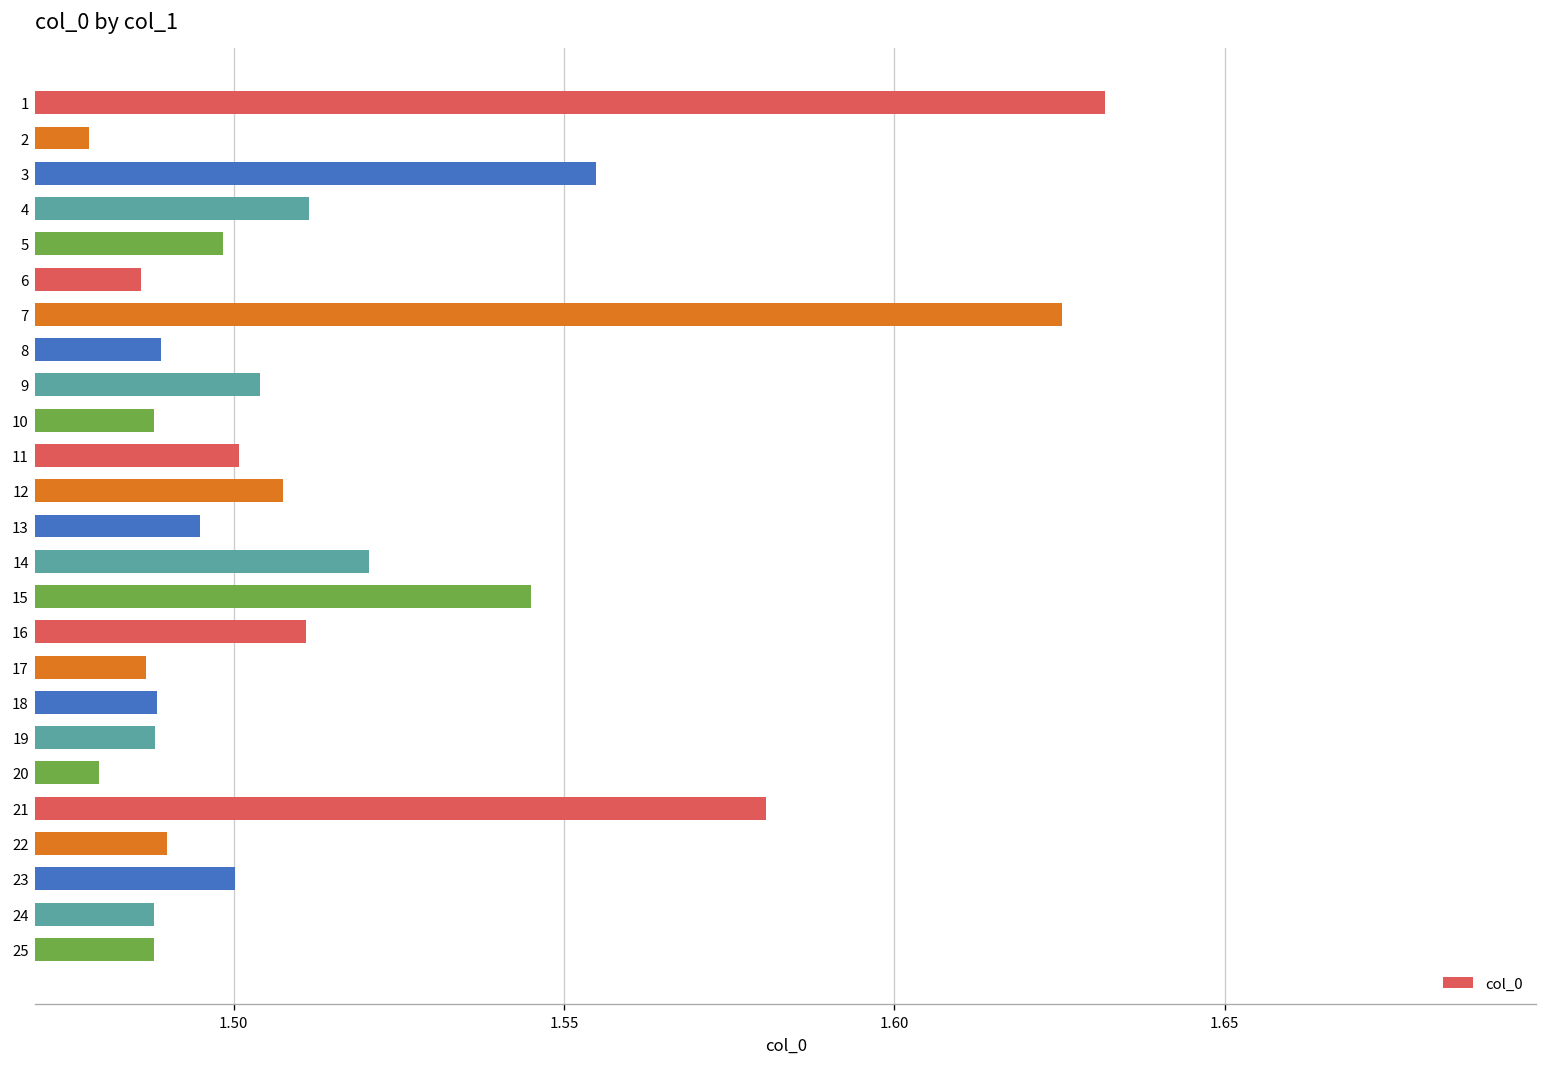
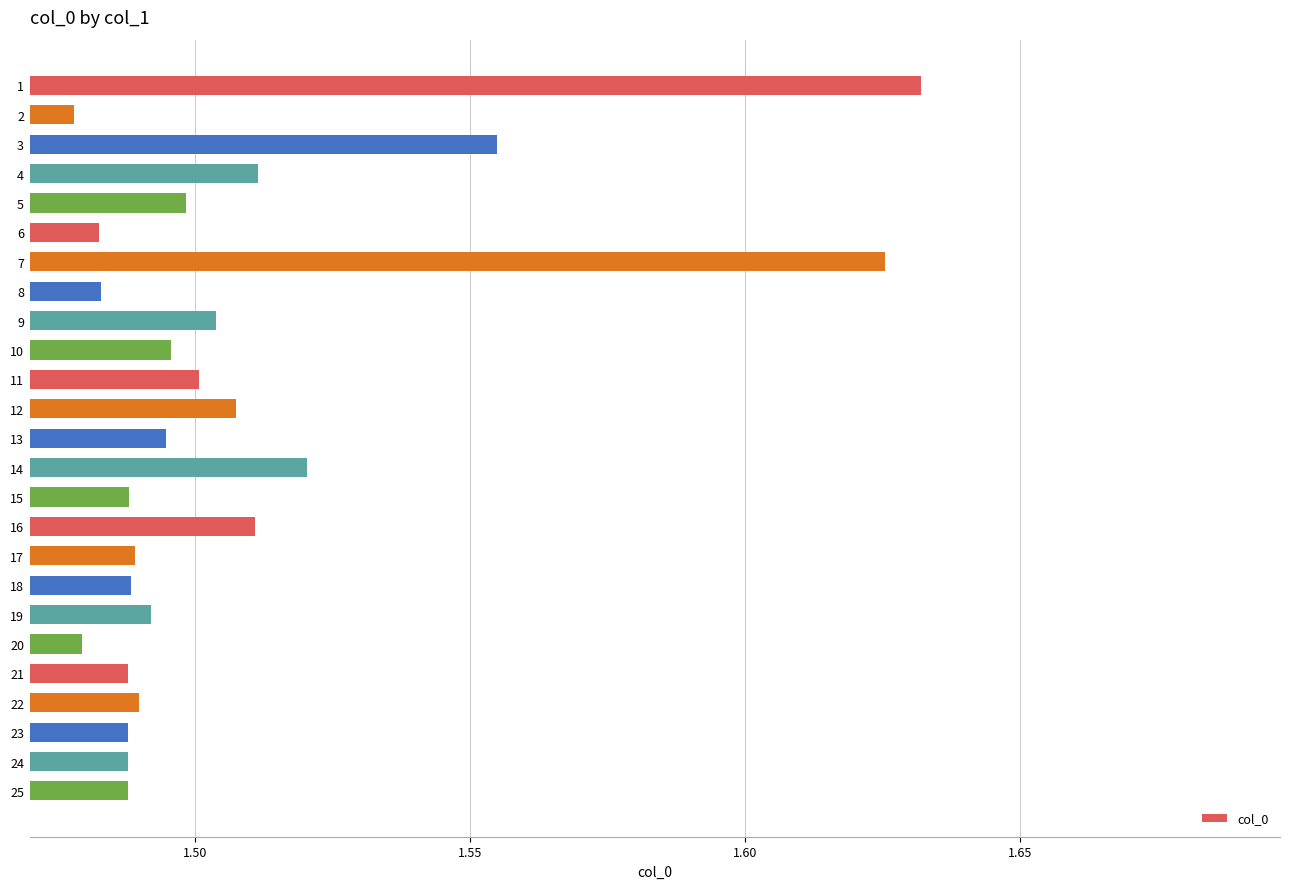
6: 1.486 -> 1.483
8: 1.489 -> 1.483
10: 1.488 -> 1.496
15: 1.545 -> 1.488
17: 1.487 -> 1.489
19: 1.488 -> 1.492
21: 1.581 -> 1.488
23: 1.500 -> 1.488
